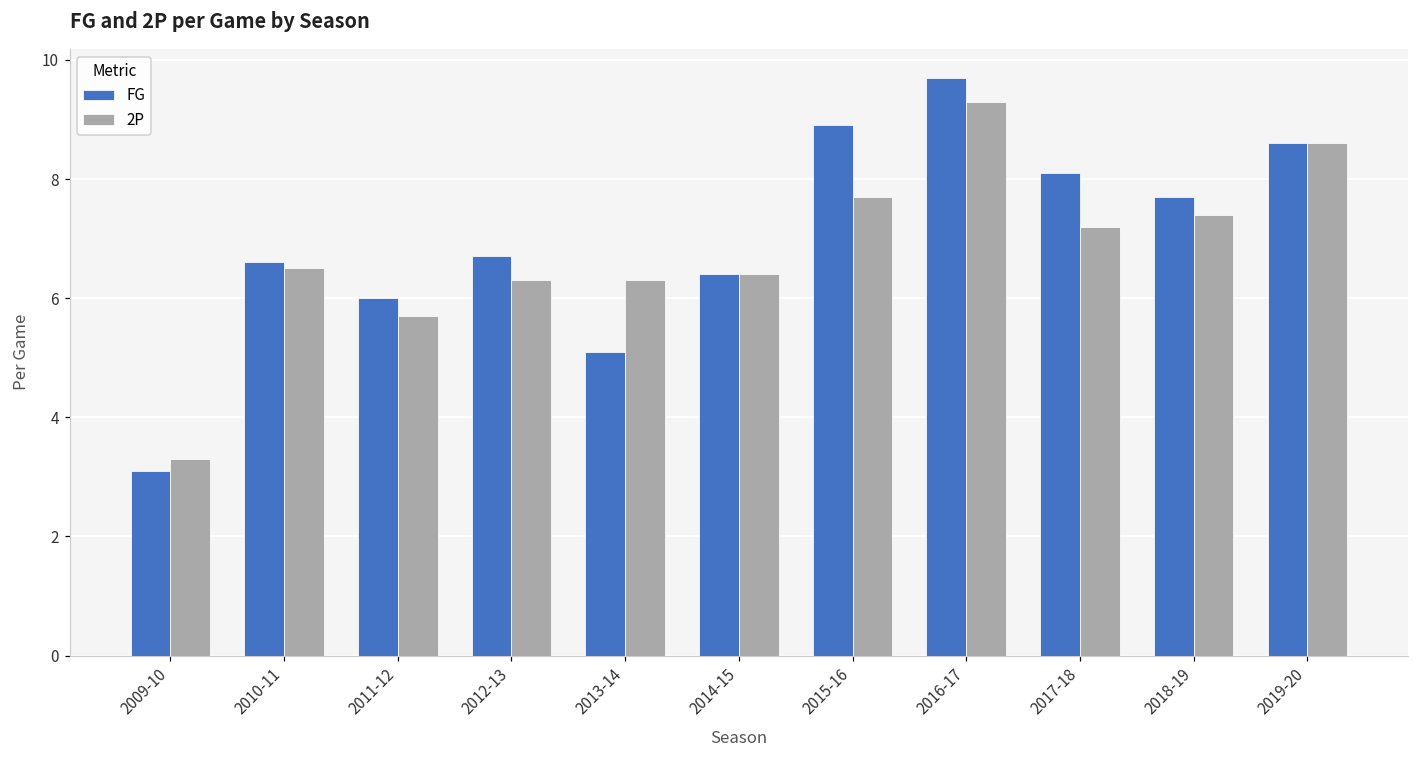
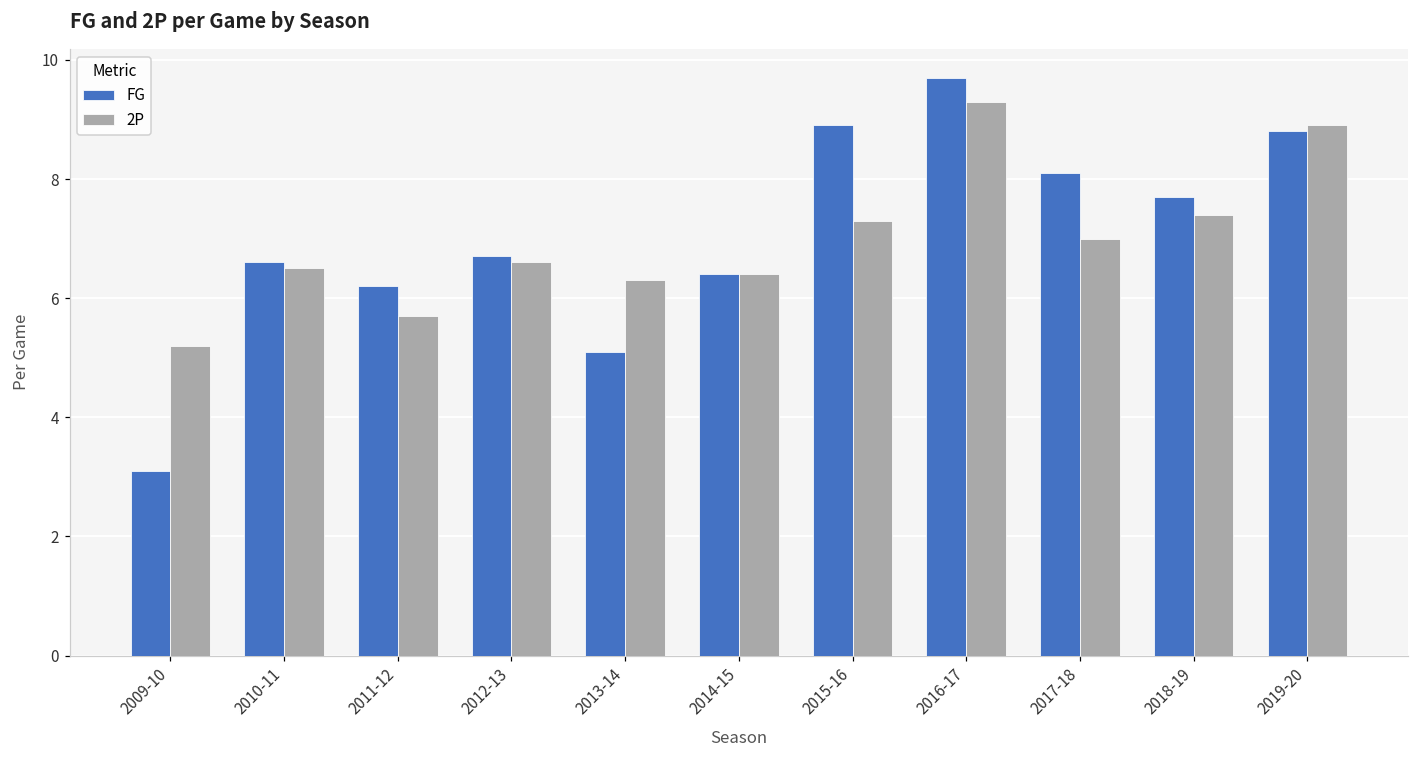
2P, 2009-10: 3.3 -> 5.2
FG, 2011-12: 6.0 -> 6.2
2P, 2012-13: 6.3 -> 6.6
2P, 2015-16: 7.7 -> 7.3
2P, 2017-18: 7.2 -> 7.0
FG, 2019-20: 8.6 -> 8.8
2P, 2019-20: 8.6 -> 8.9
